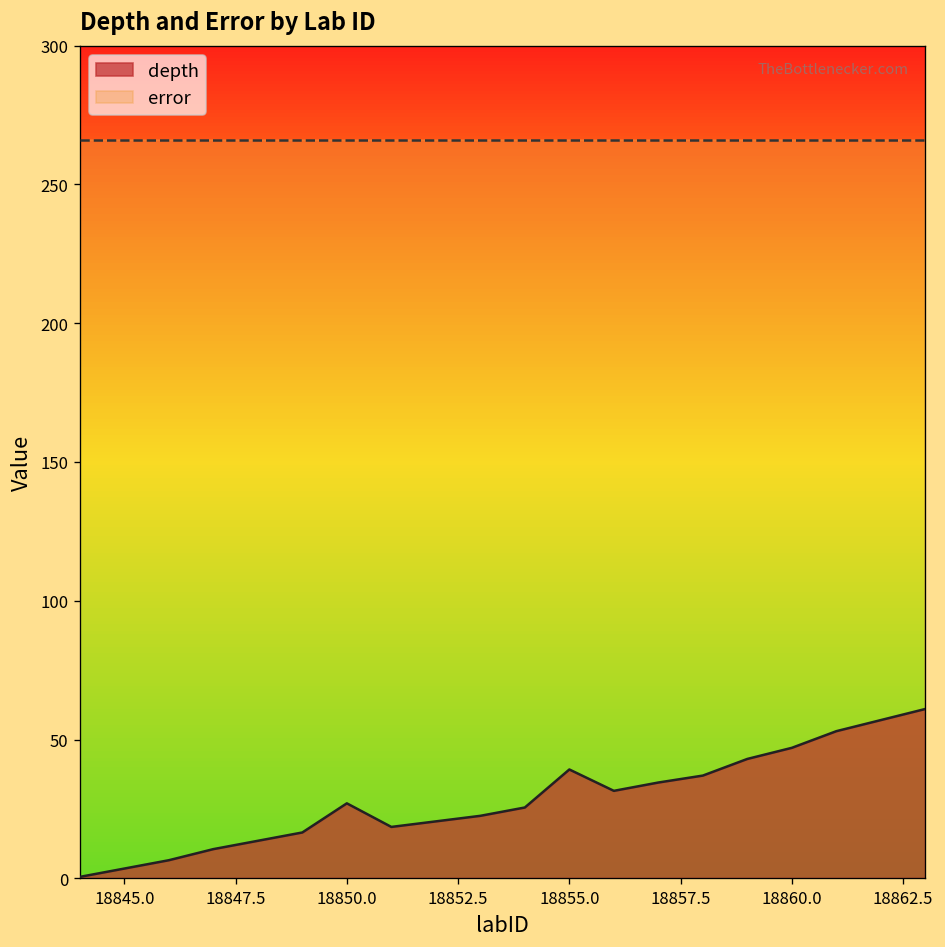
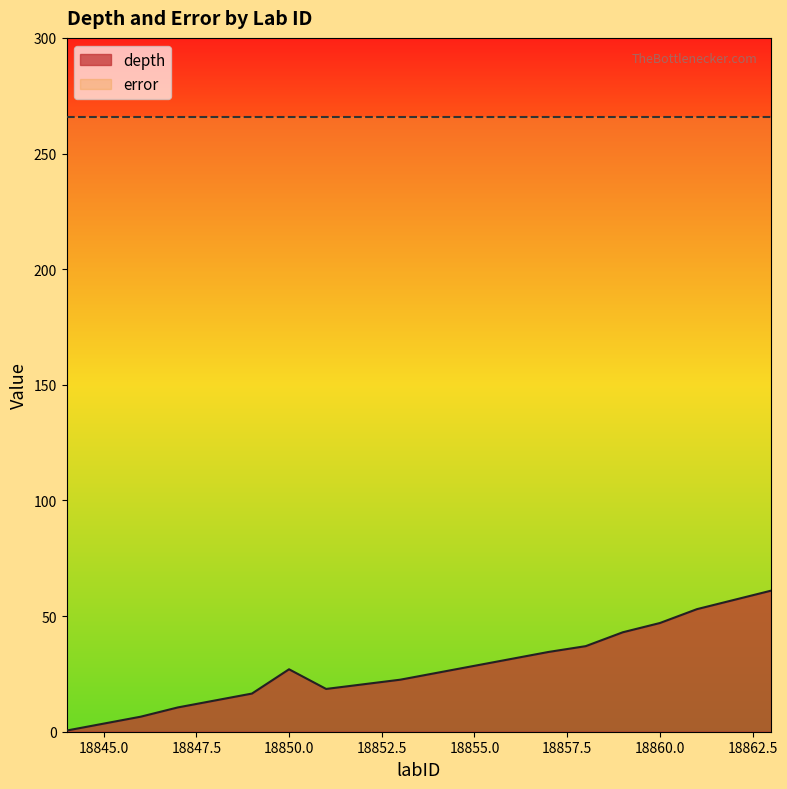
depth, 18855.0: 39 -> 29
